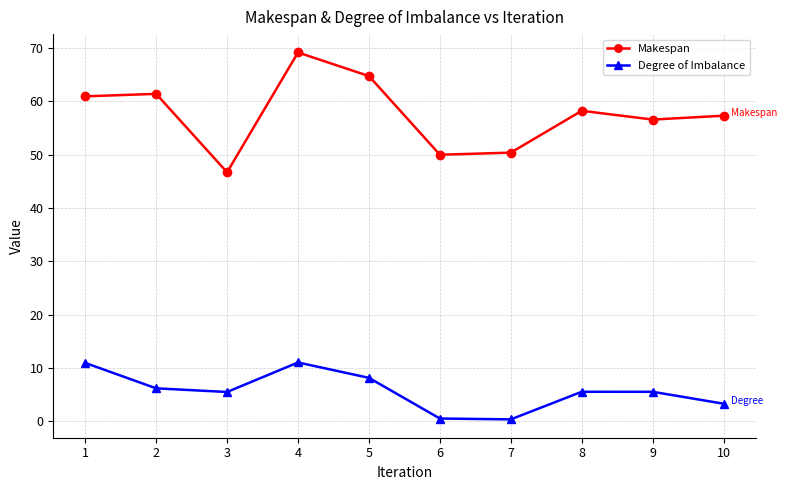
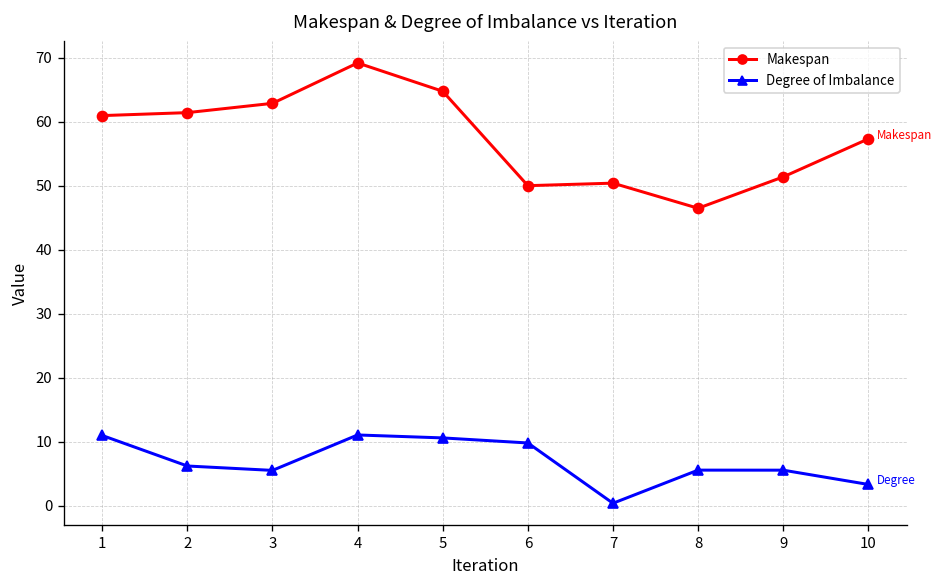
Makespan, 3: 47 -> 63
Degree of Imbalance, 5: 8 -> 11
Degree of Imbalance, 6: 1 -> 10
Makespan, 8: 58 -> 46
Makespan, 9: 57 -> 51
